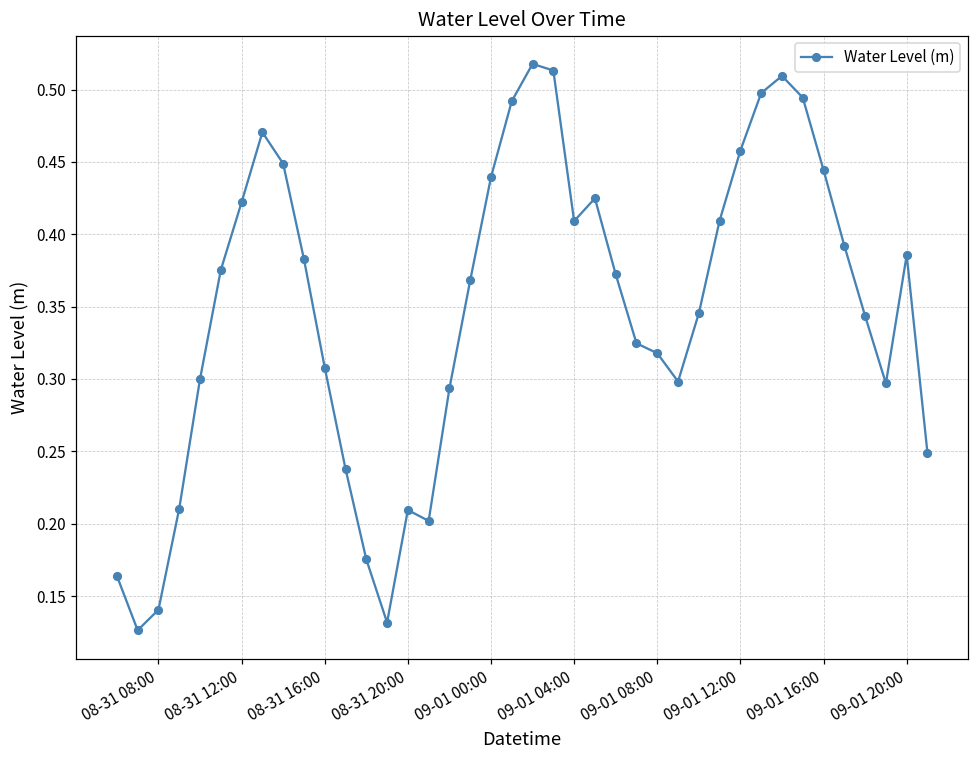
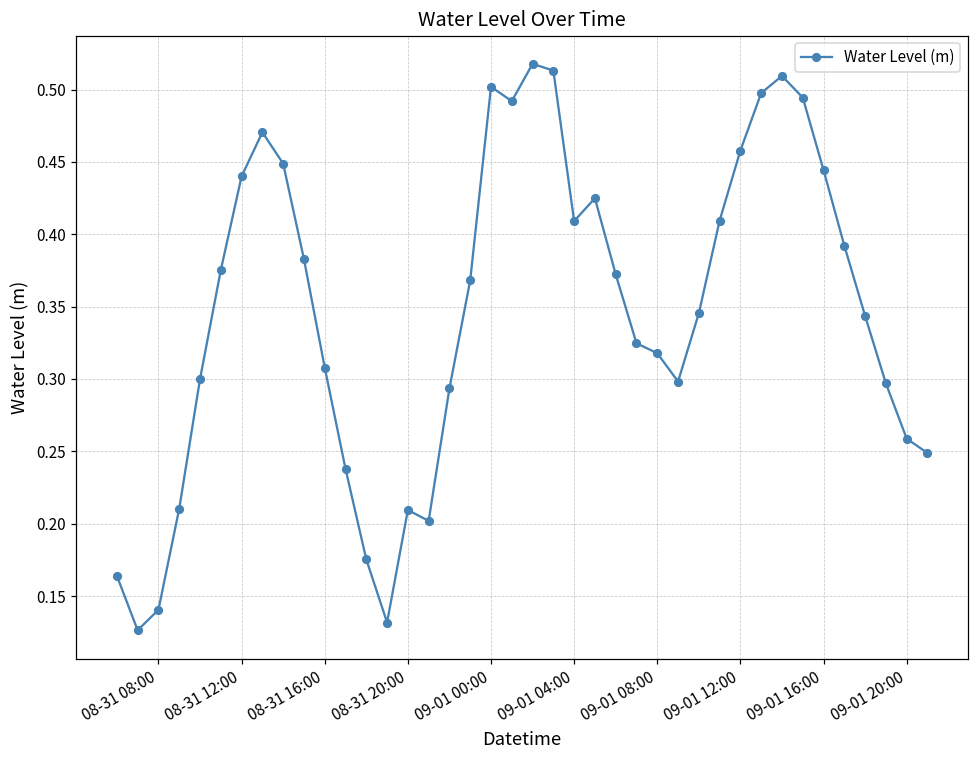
08-31 12:00: 0.422 -> 0.440
09-01 00:00: 0.439 -> 0.502
09-01 20:00: 0.386 -> 0.259
